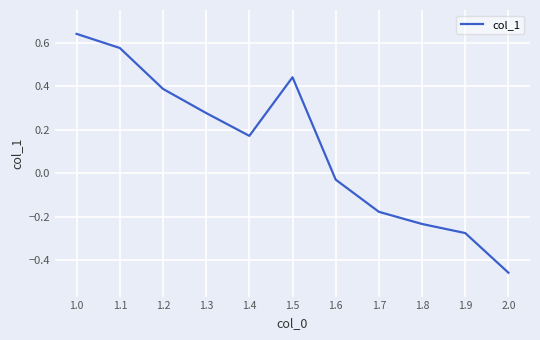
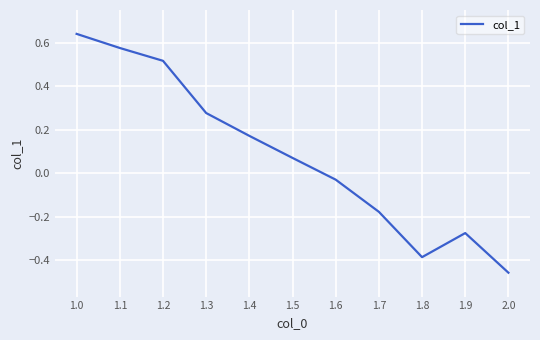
1.2: 0.39 -> 0.52
1.5: 0.44 -> 0.07
1.8: -0.23 -> -0.39
